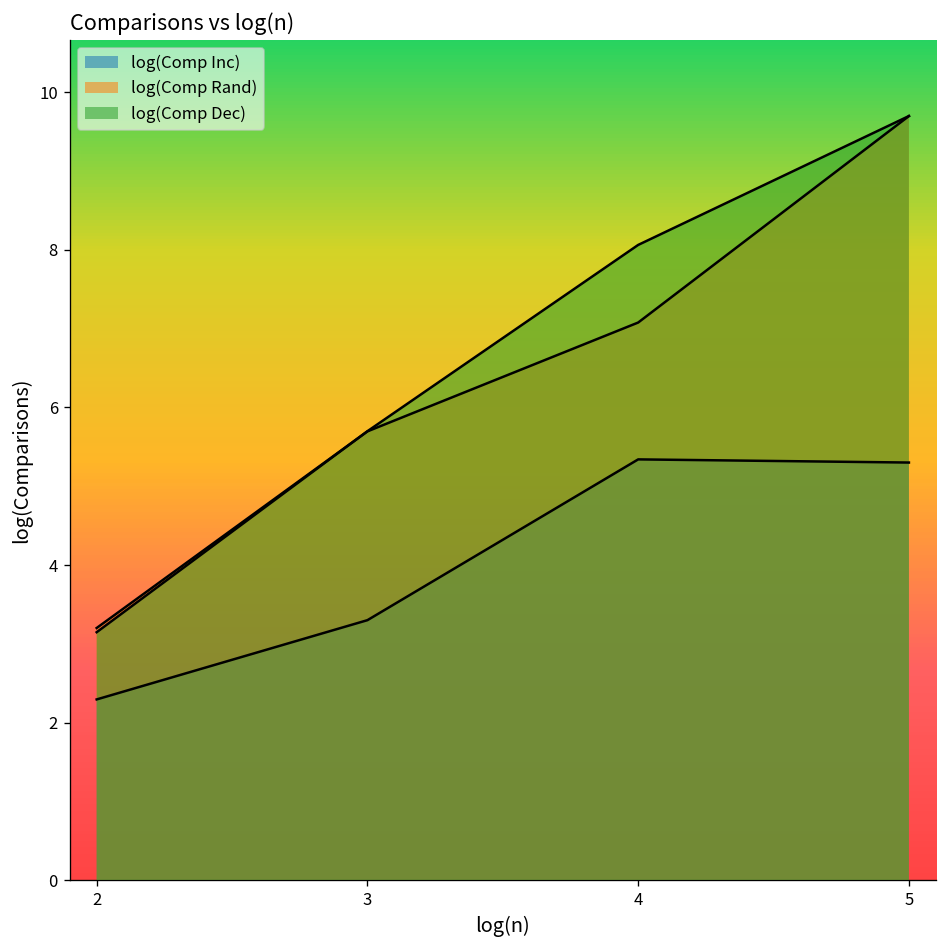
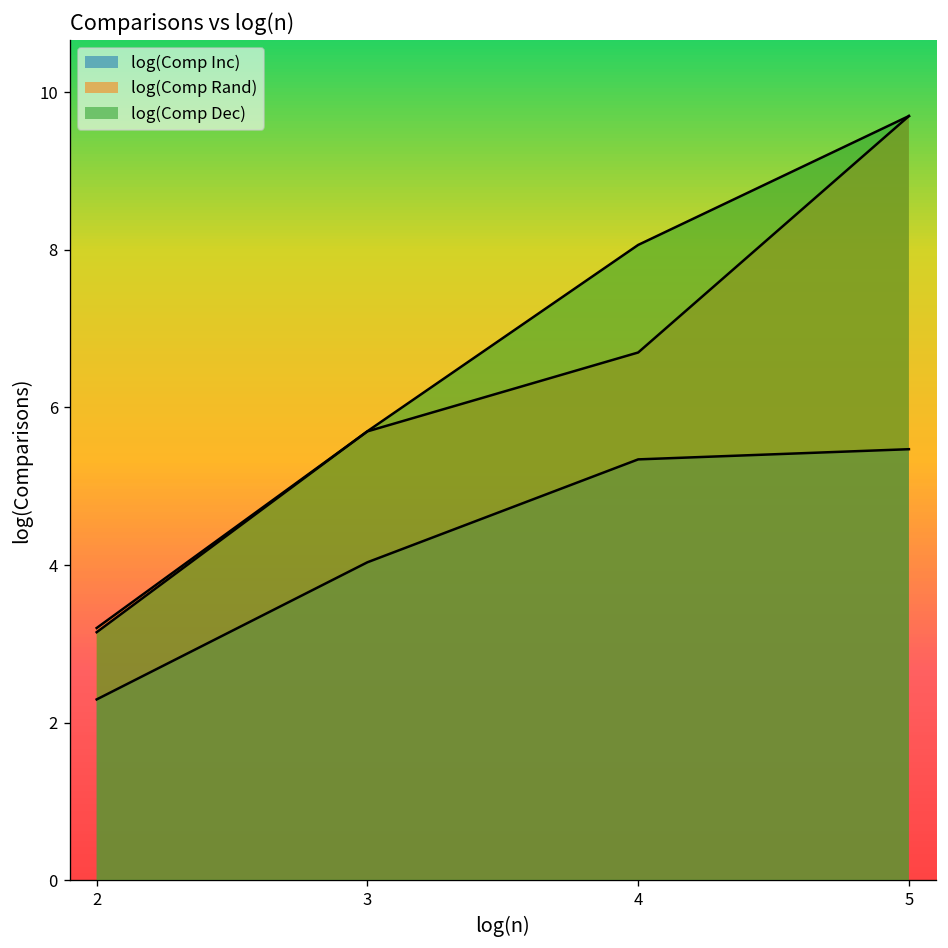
log(Comp Inc), 3: 3.3 -> 4.0
log(Comp Rand), 4: 7.1 -> 6.7
log(Comp Inc), 5: 5.3 -> 5.5
